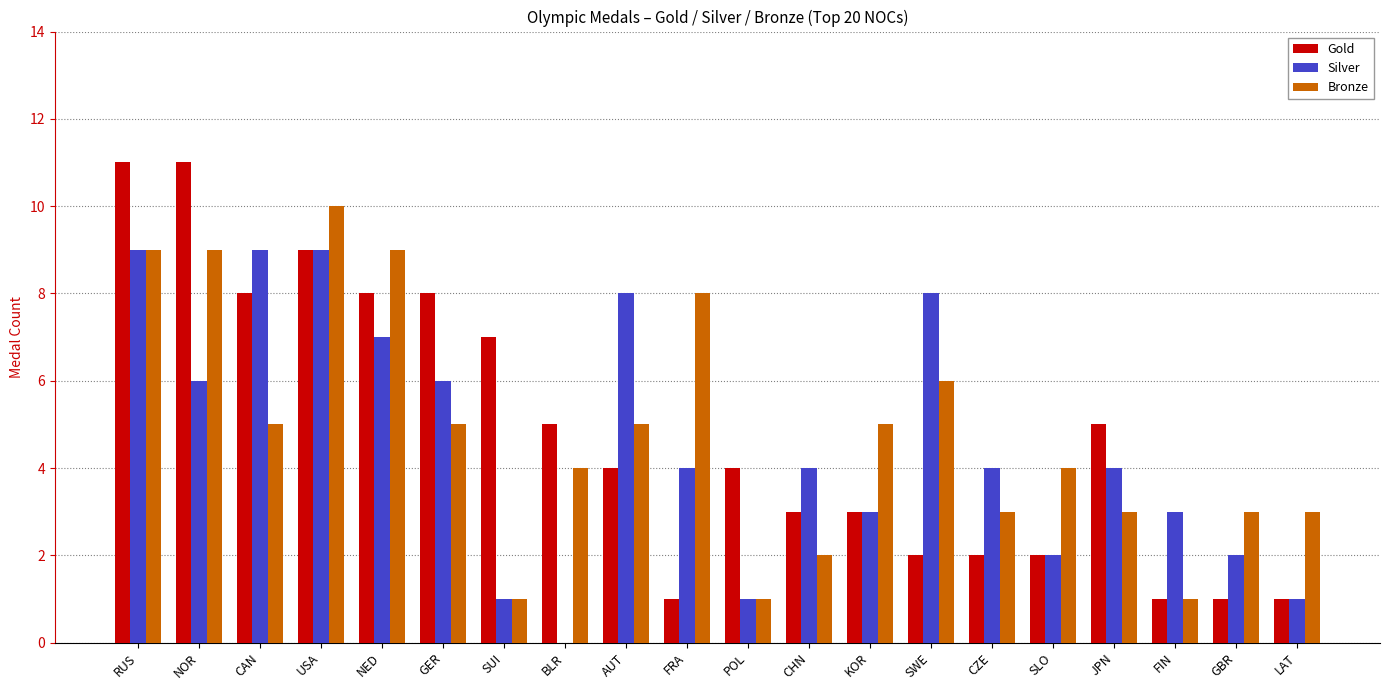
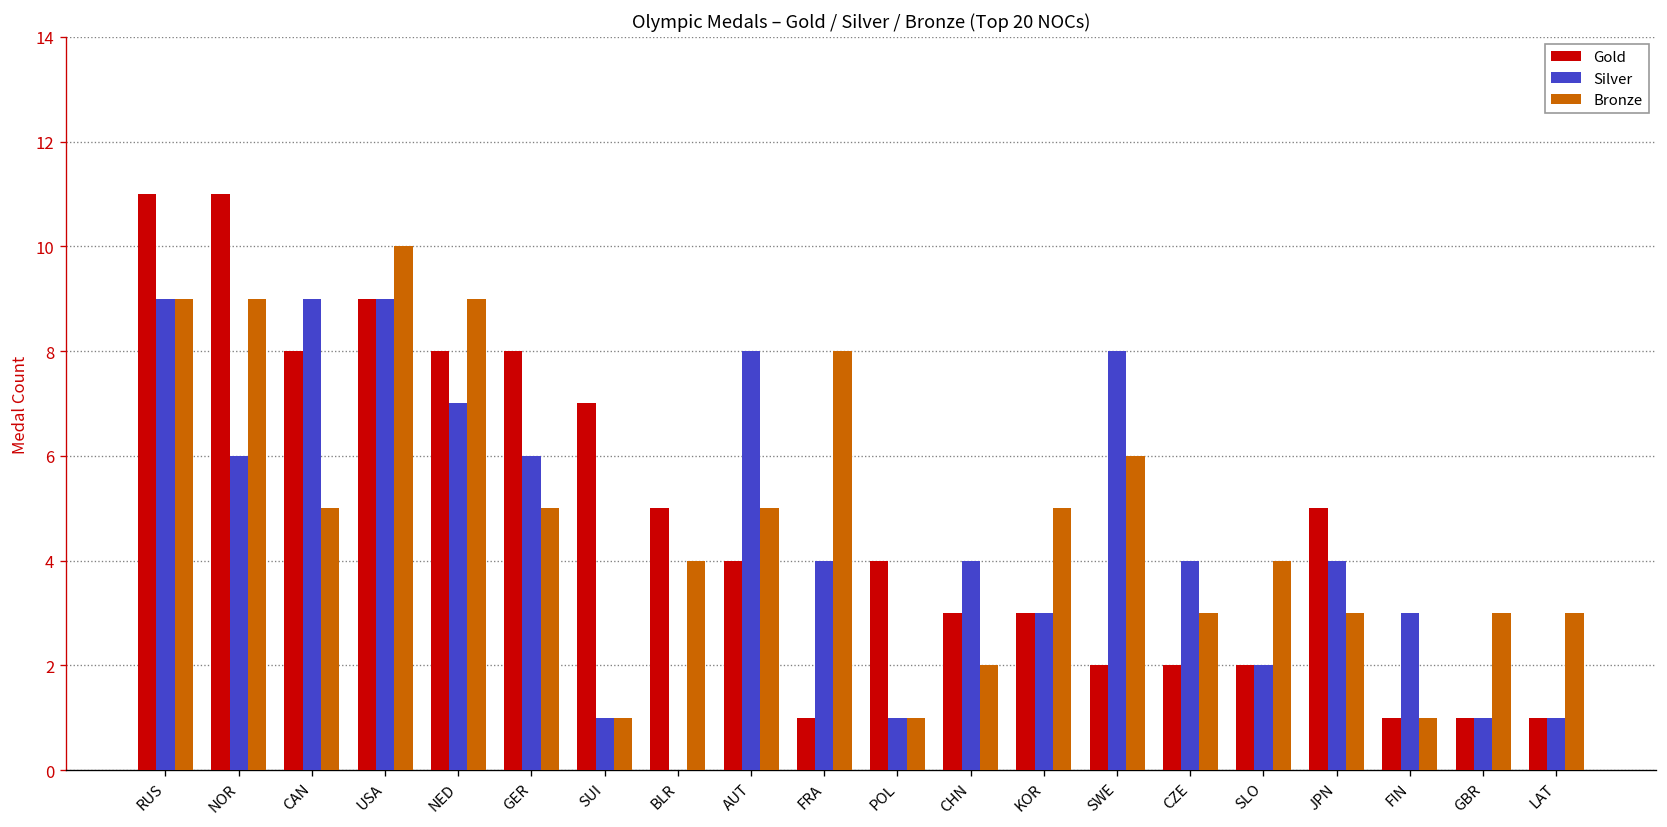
Silver, GBR: 2 -> 1
